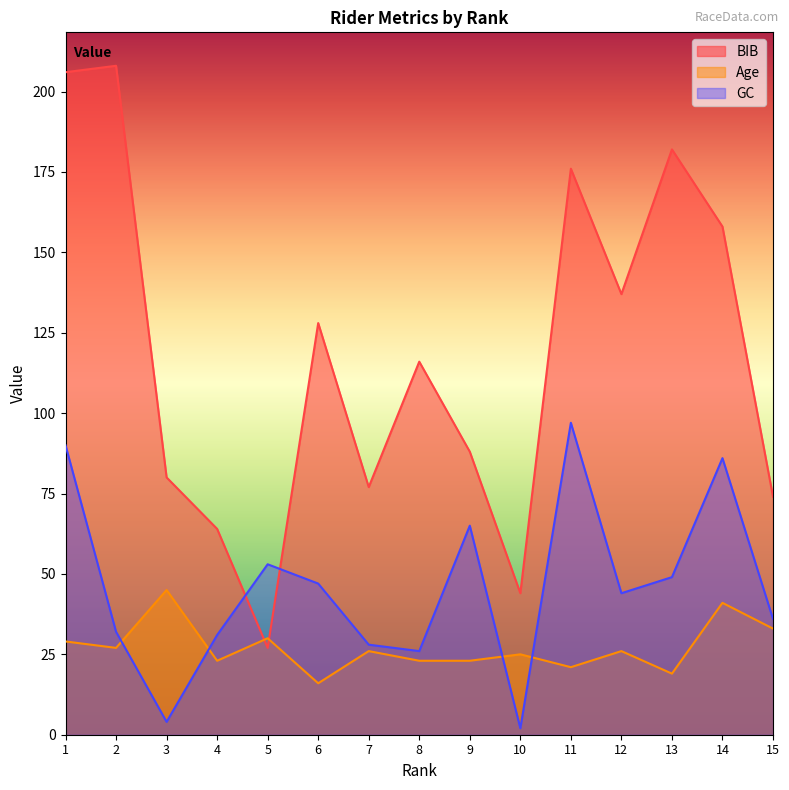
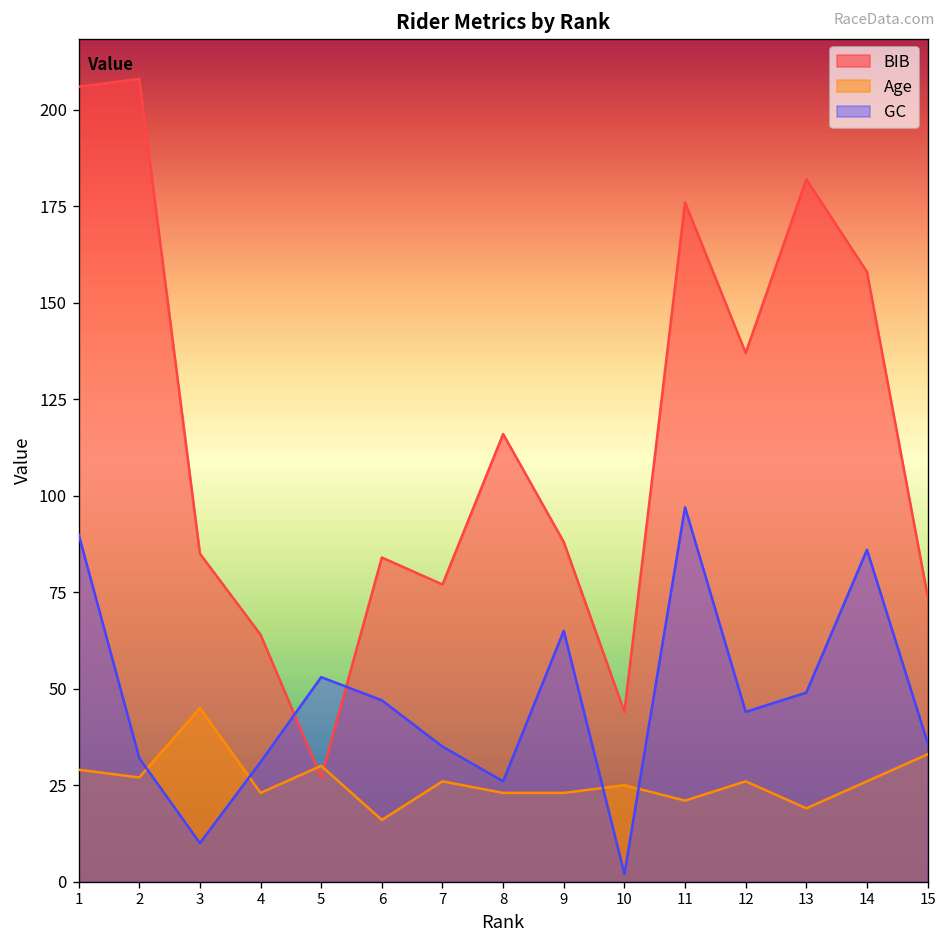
BIB, 3: 80 -> 85
GC, 3: 4 -> 10
BIB, 6: 128 -> 84
GC, 7: 28 -> 35
Age, 14: 41 -> 26
